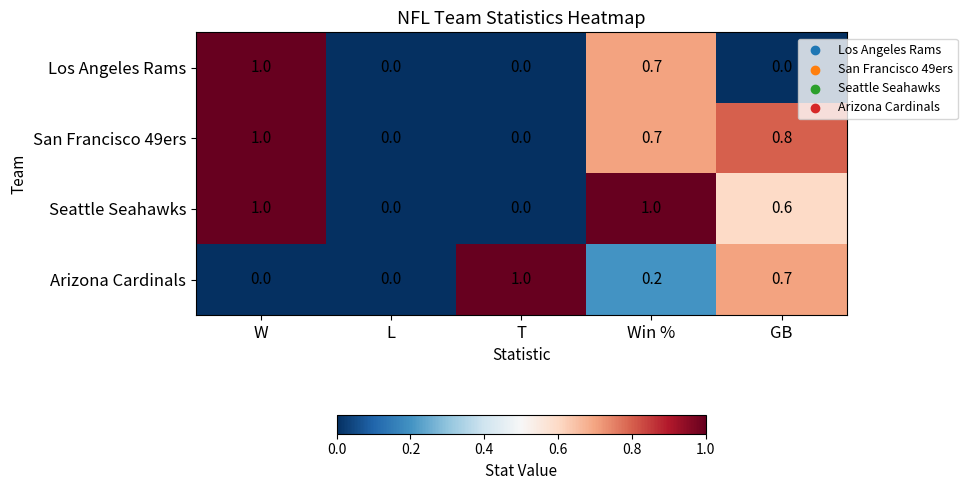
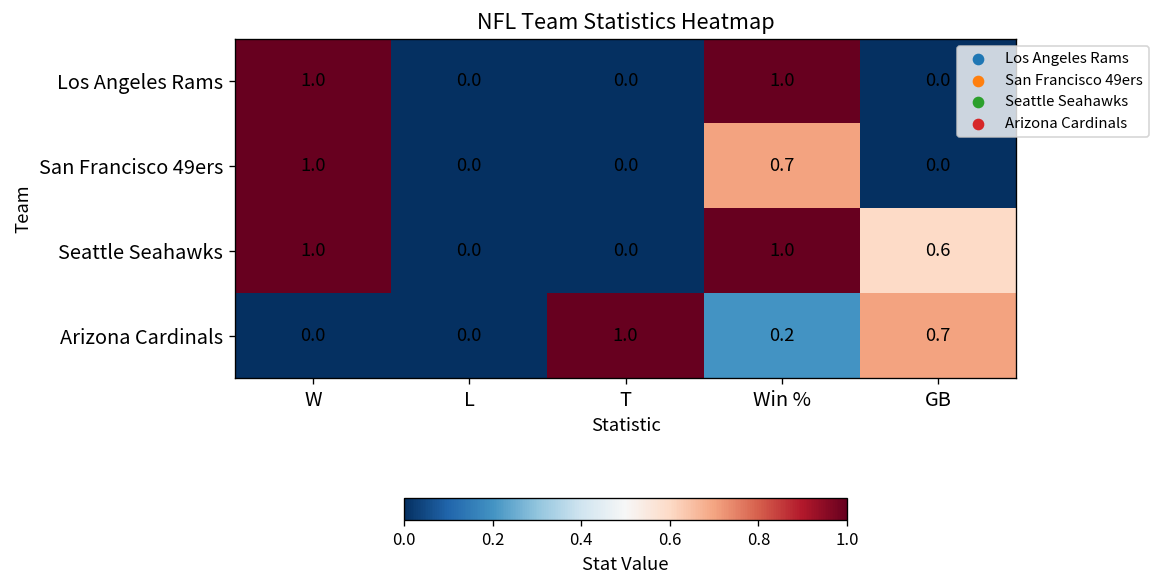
Los Angeles Rams, Win %: 0.7 -> 1.0
San Francisco 49ers, GB: 0.8 -> 0.0
